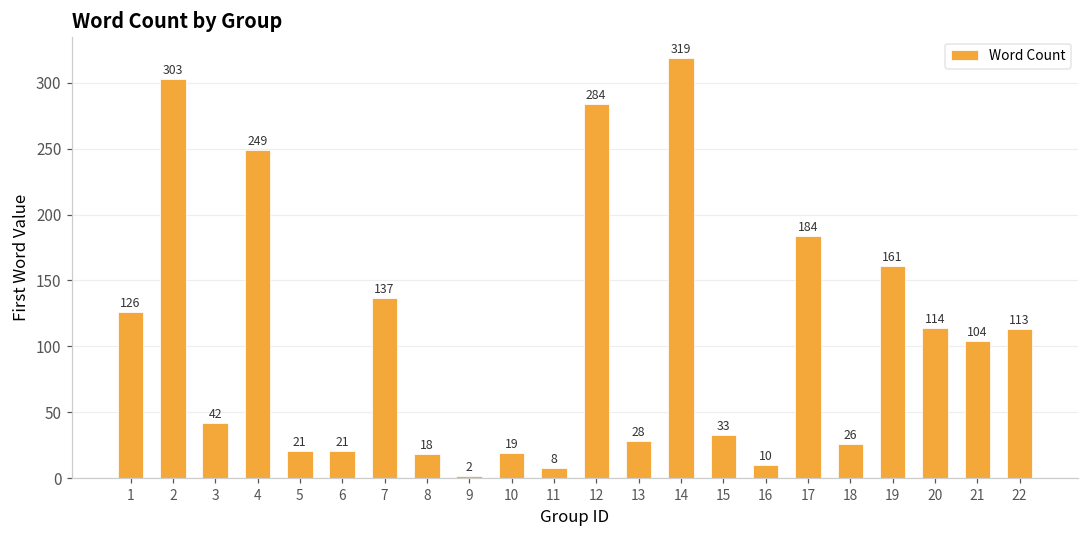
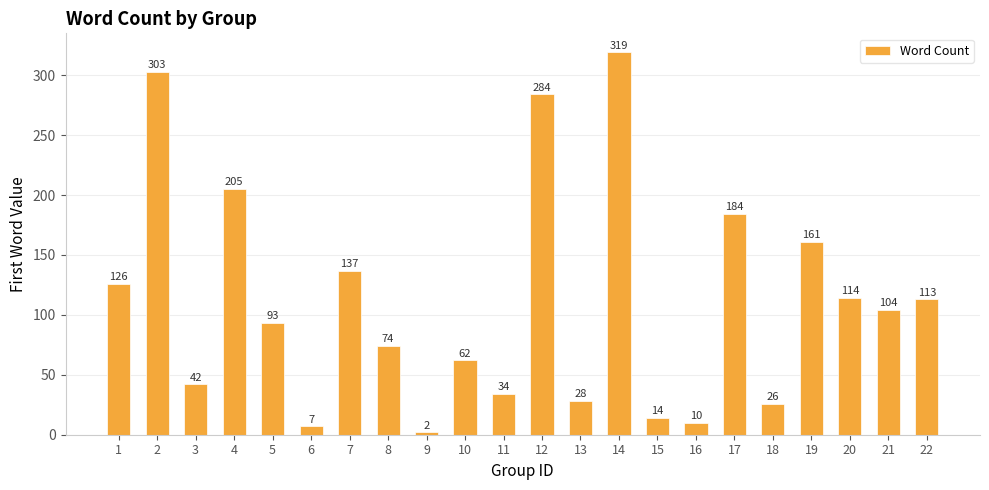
4: 249 -> 205
5: 21 -> 93
6: 21 -> 7
8: 18 -> 74
10: 19 -> 62
11: 8 -> 34
15: 33 -> 14
